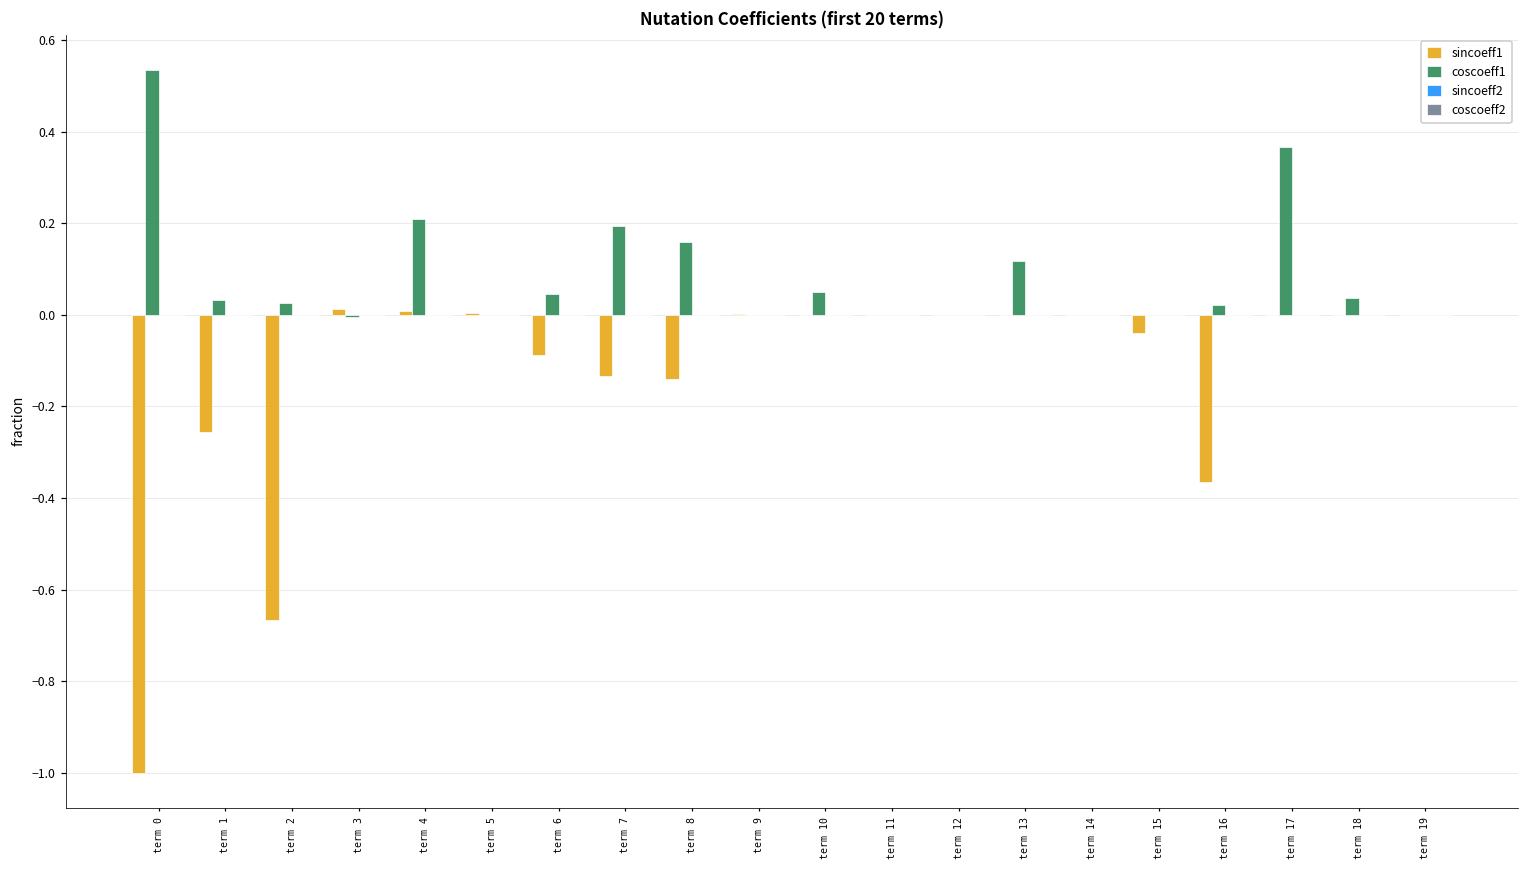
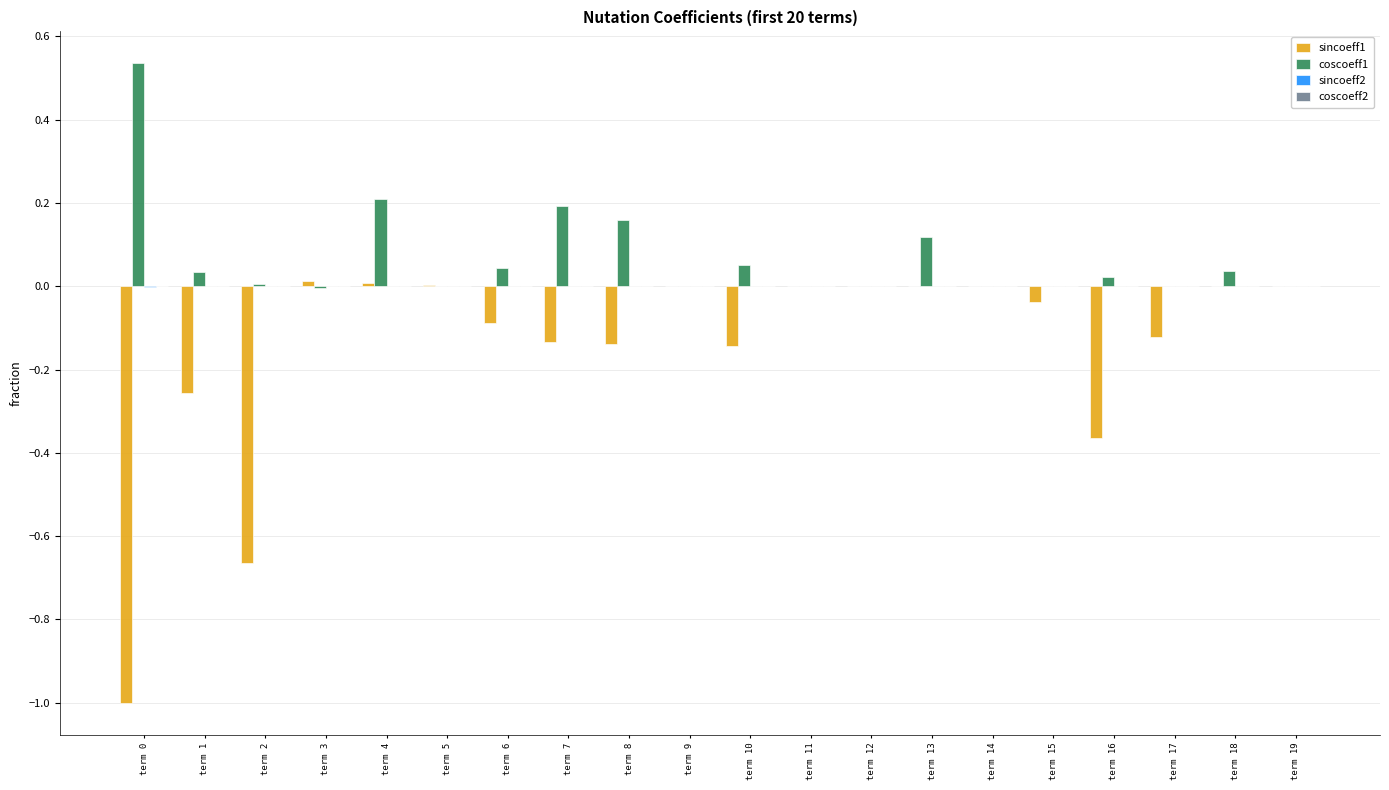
coscoeff1, term 2: 0.03 -> 0.01
sincoeff1, term 10: 0.00 -> -0.14
sincoeff1, term 17: 0.00 -> -0.12
coscoeff1, term 17: 0.37 -> 0.00
